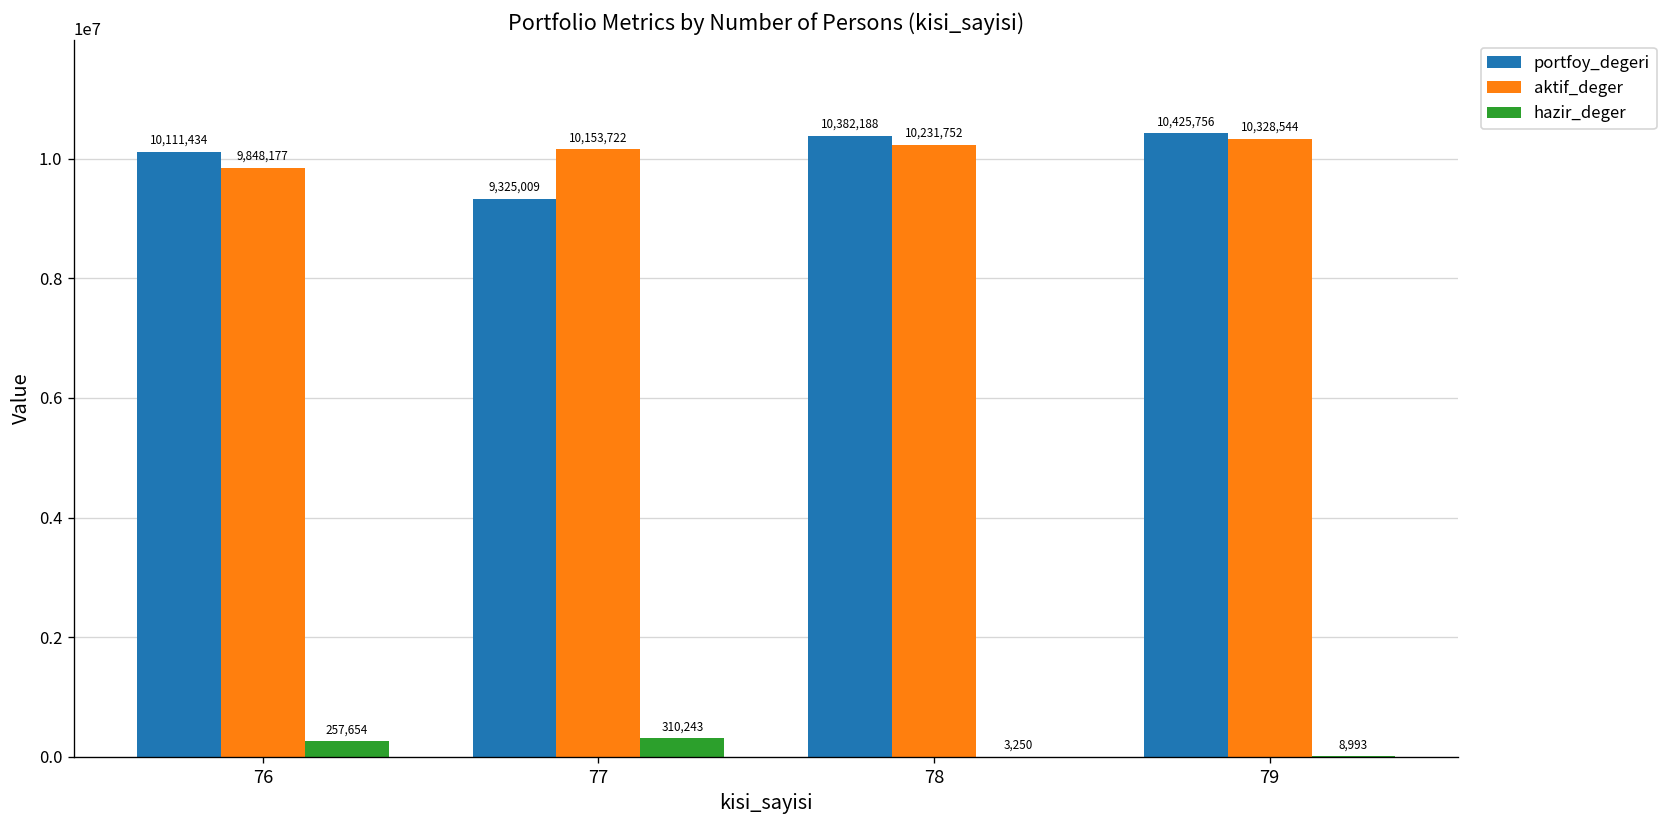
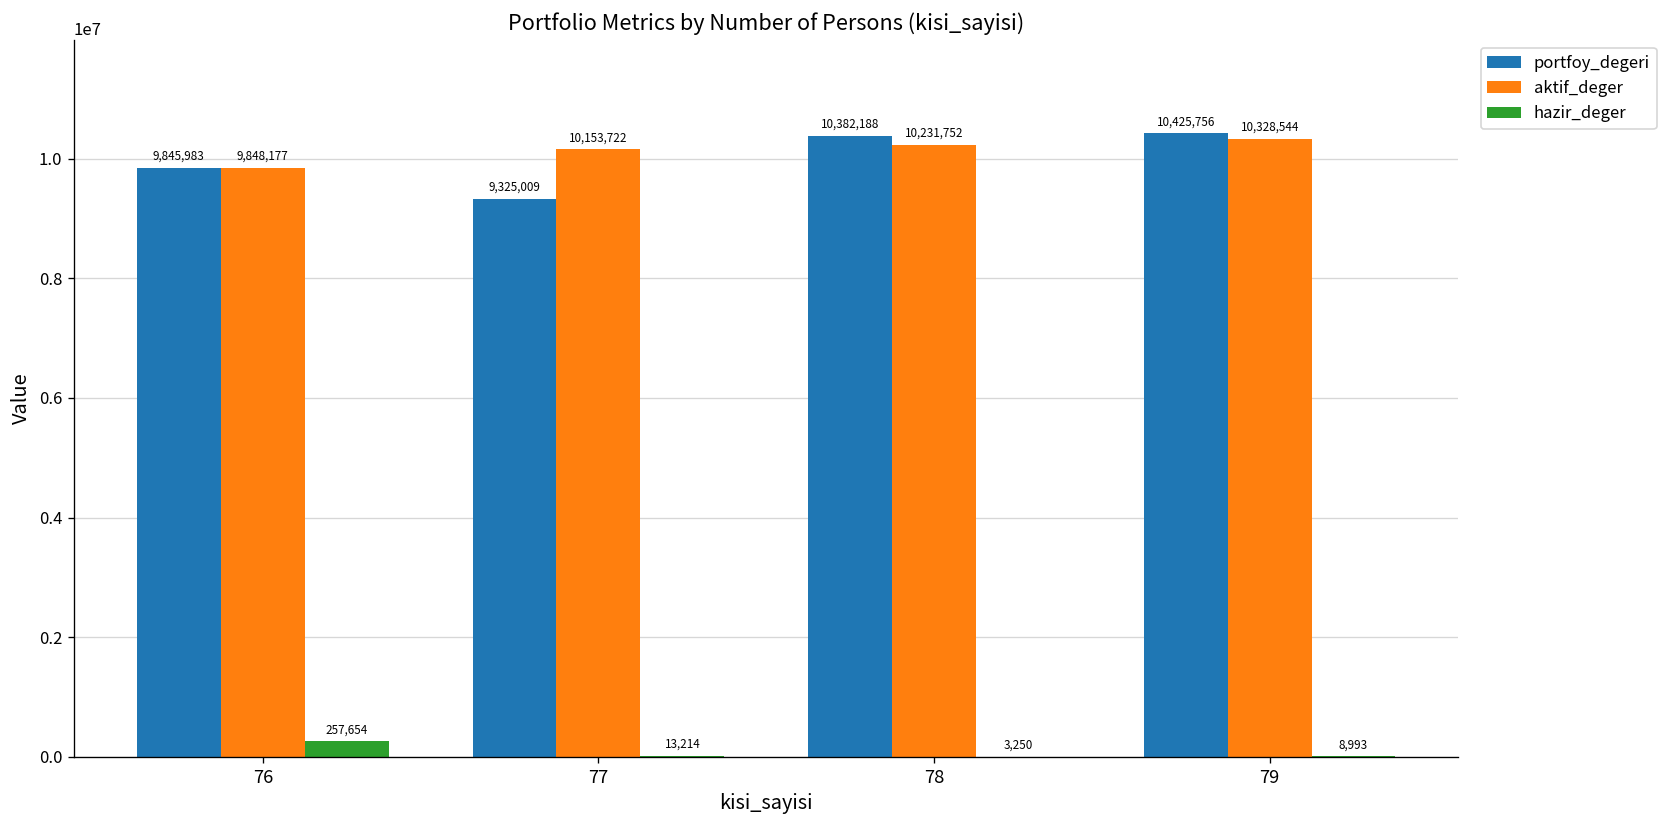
portfoy_degeri, 76: 10,111,434 -> 9,845,983
hazir_deger, 77: 310,243 -> 13,214
